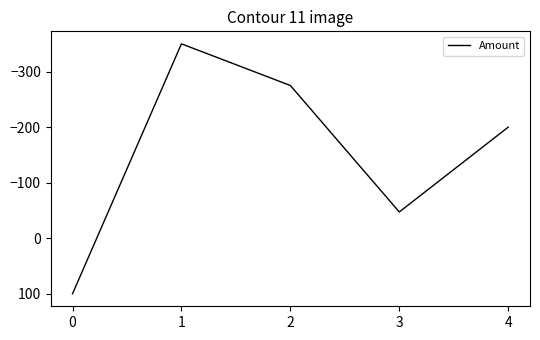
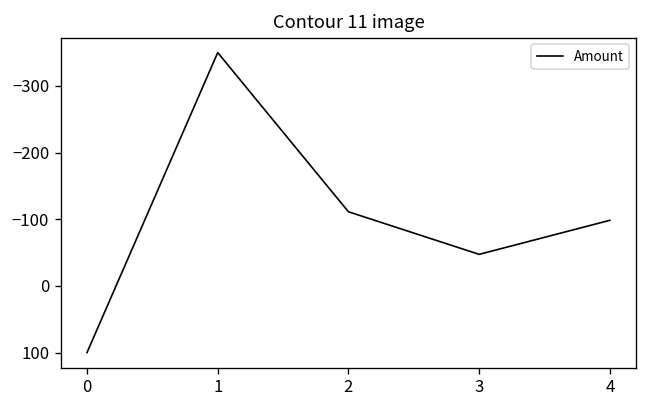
2: -280 -> -110
4: -200 -> -100
